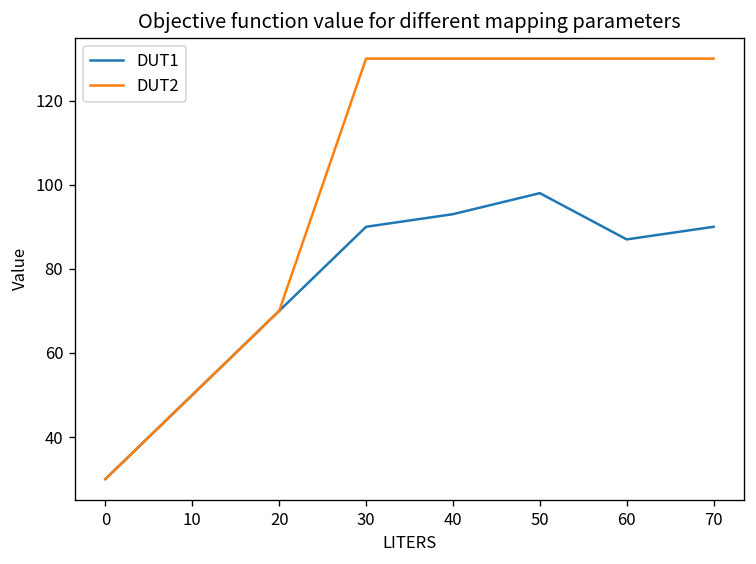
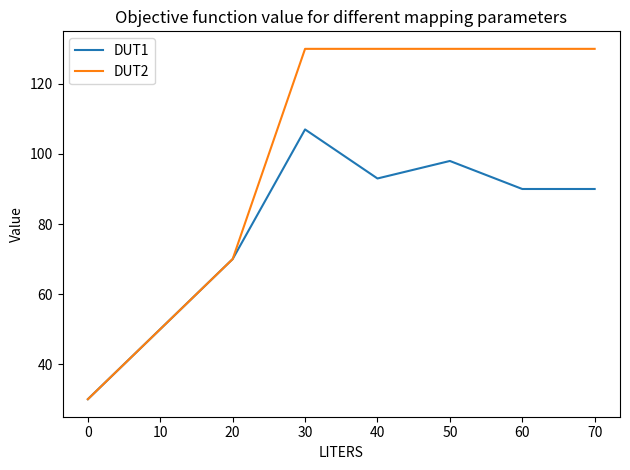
DUT1, 30: 90 -> 107
DUT1, 60: 87 -> 90
